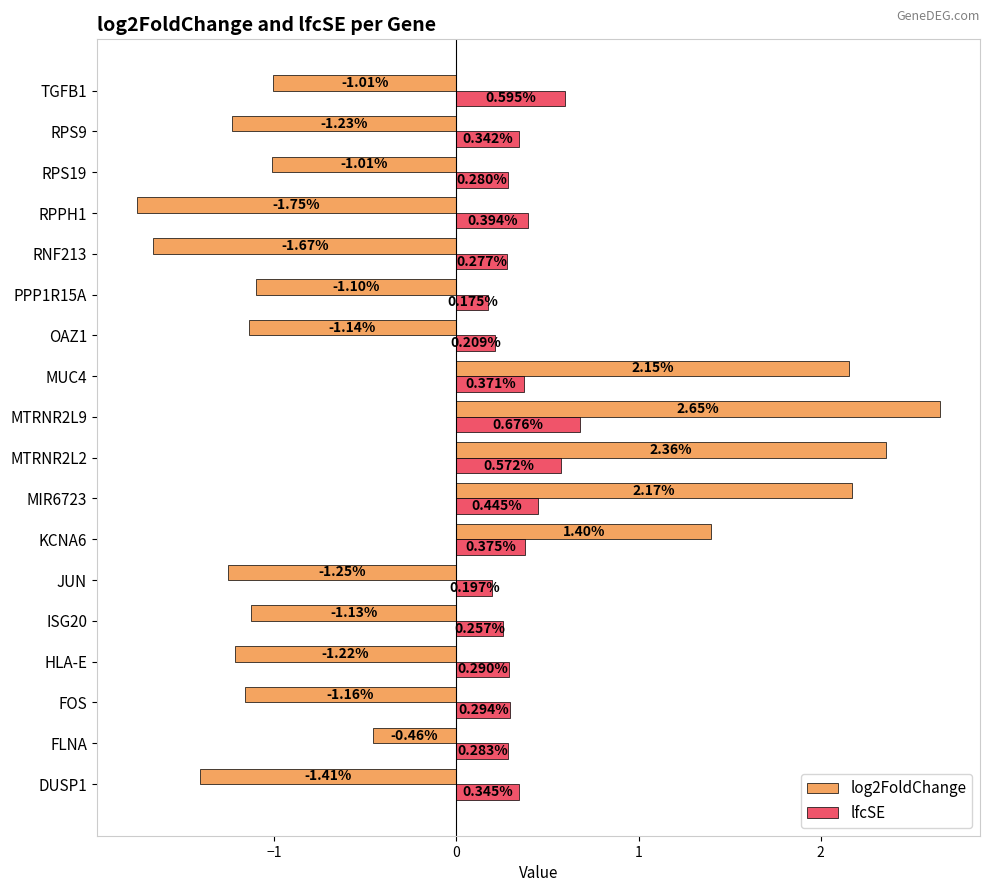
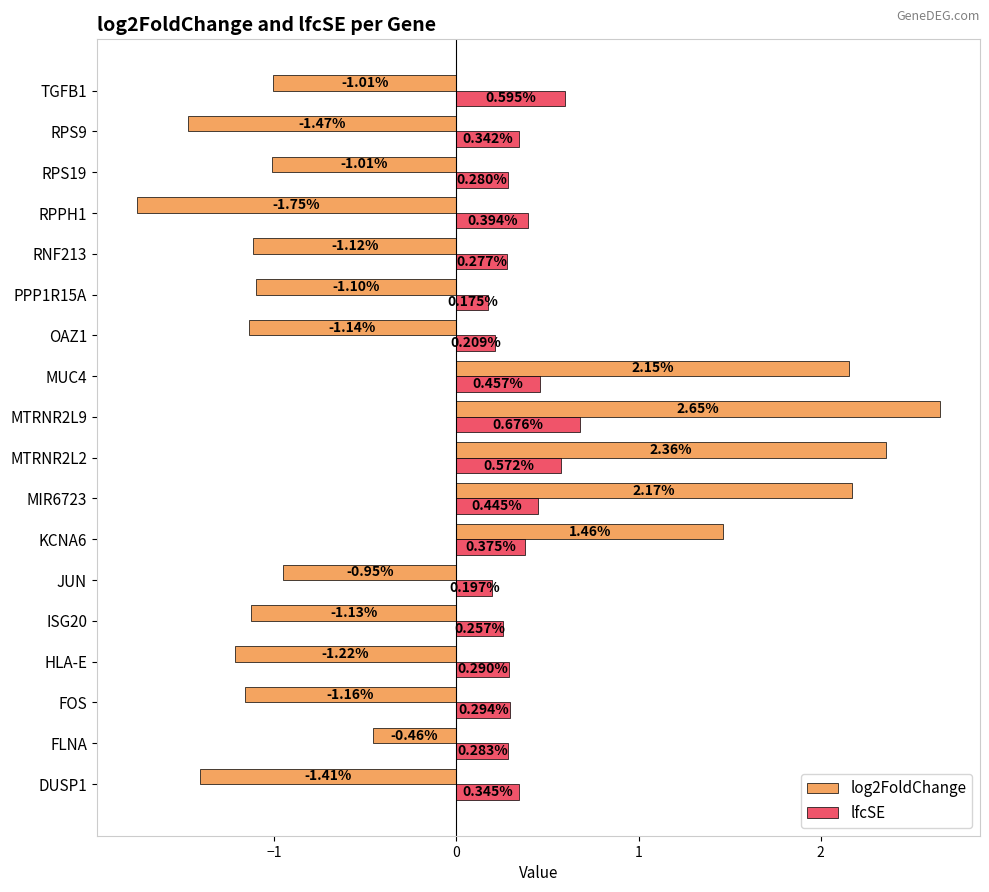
log2FoldChange, RPS9: -1.23% -> -1.47%
log2FoldChange, RNF213: -1.67% -> -1.12%
lfcSE, MUC4: 0.371% -> 0.457%
log2FoldChange, KCNA6: 1.40% -> 1.46%
log2FoldChange, JUN: -1.25% -> -0.95%
